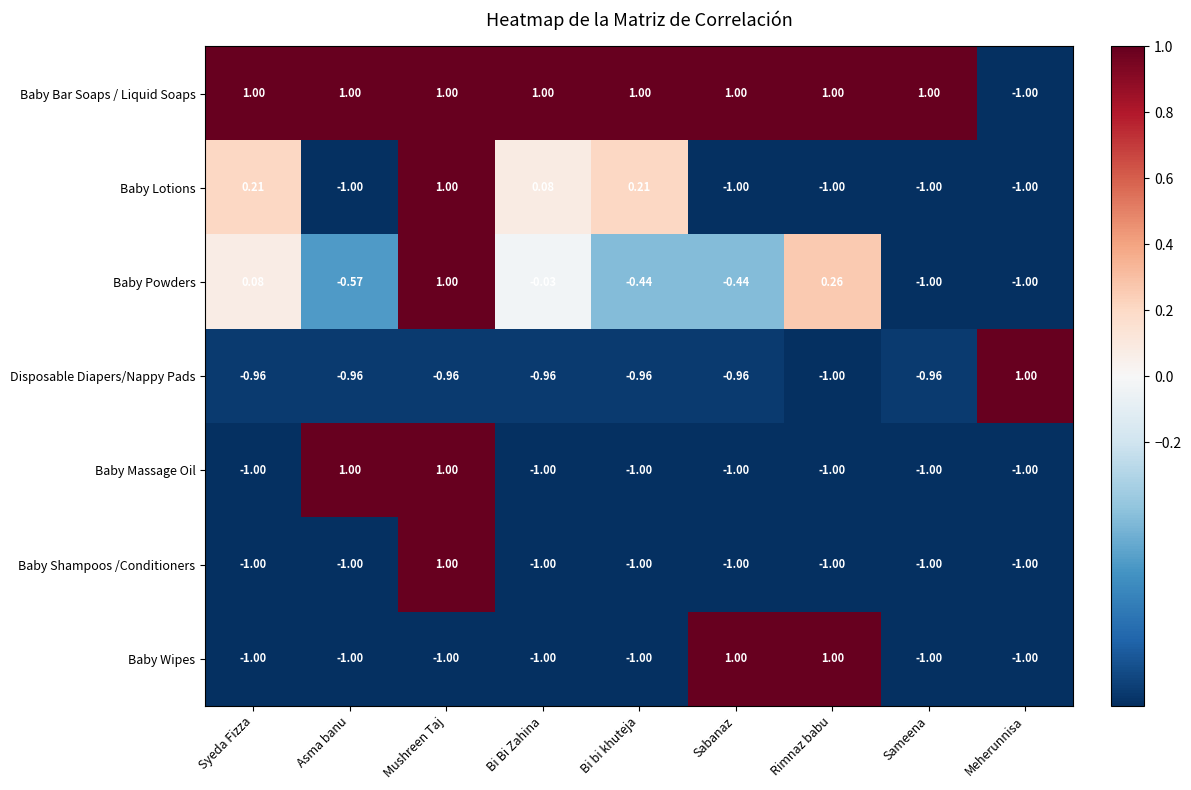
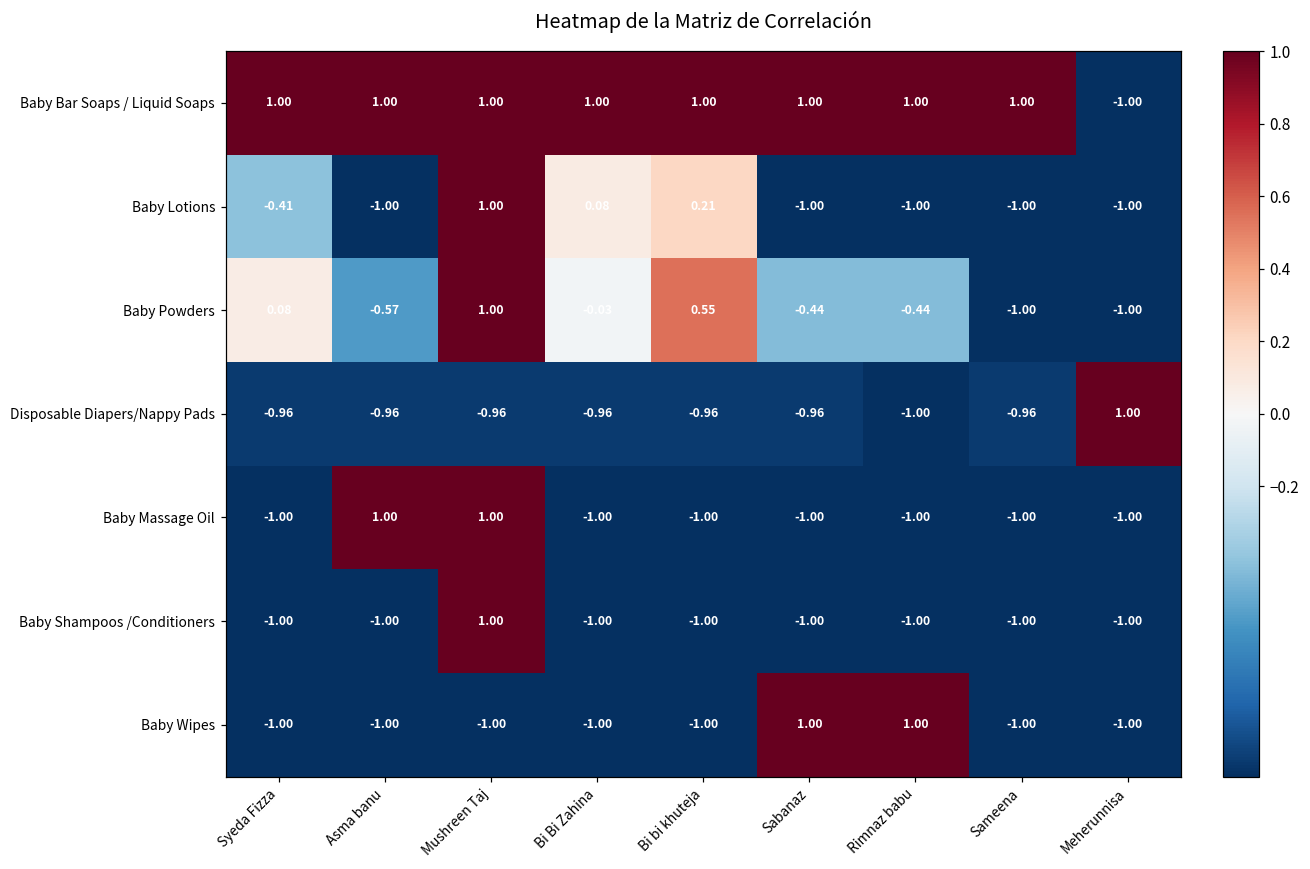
Baby Lotions, Syeda Fizza: 0.21 -> -0.41
Baby Powders, Bi bi khuteja: -0.44 -> 0.55
Baby Powders, Rimnaz babu: 0.26 -> -0.44
